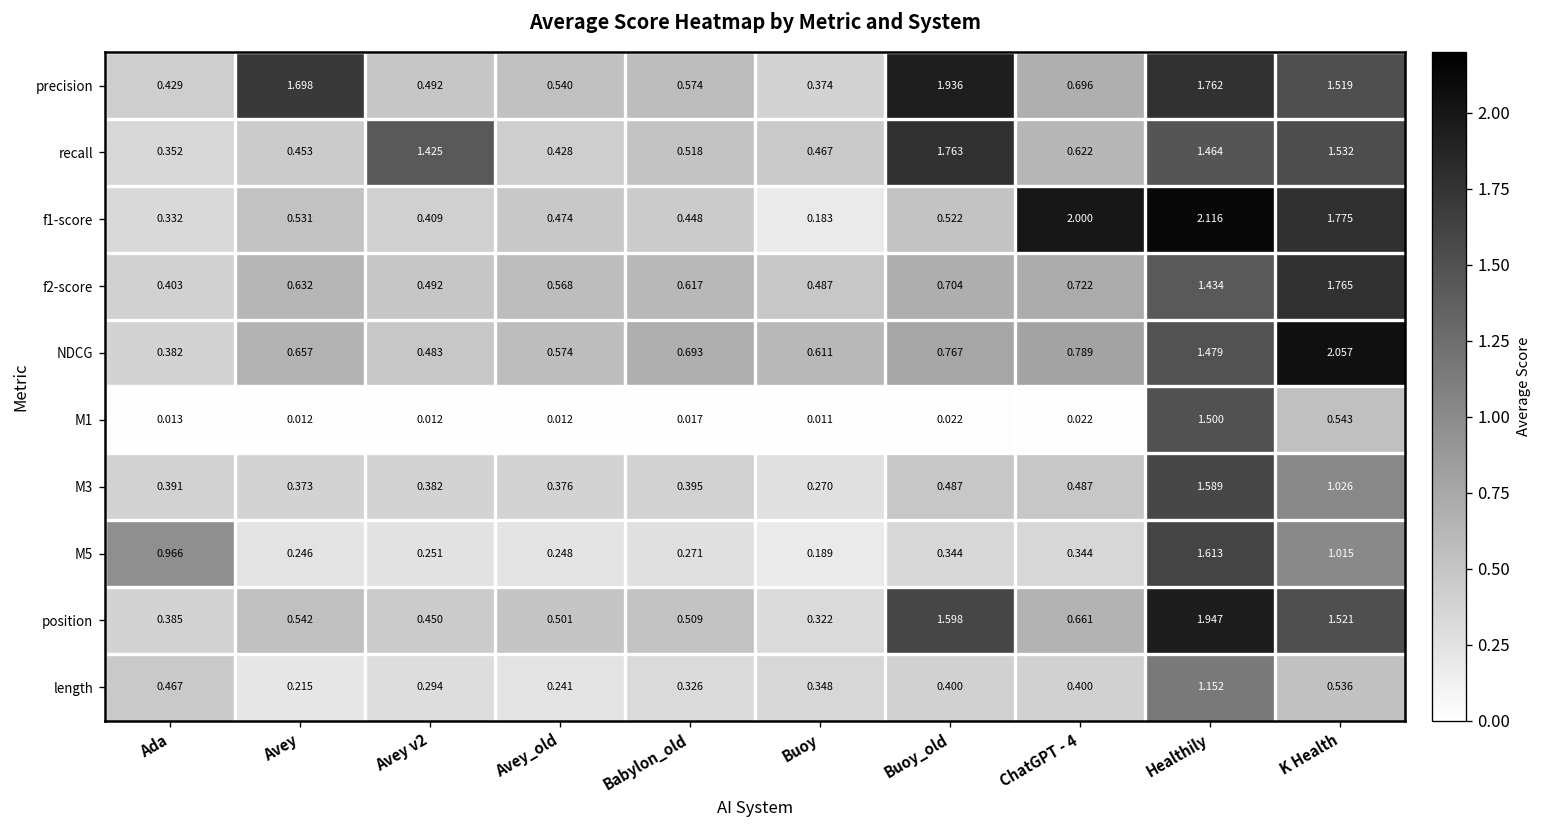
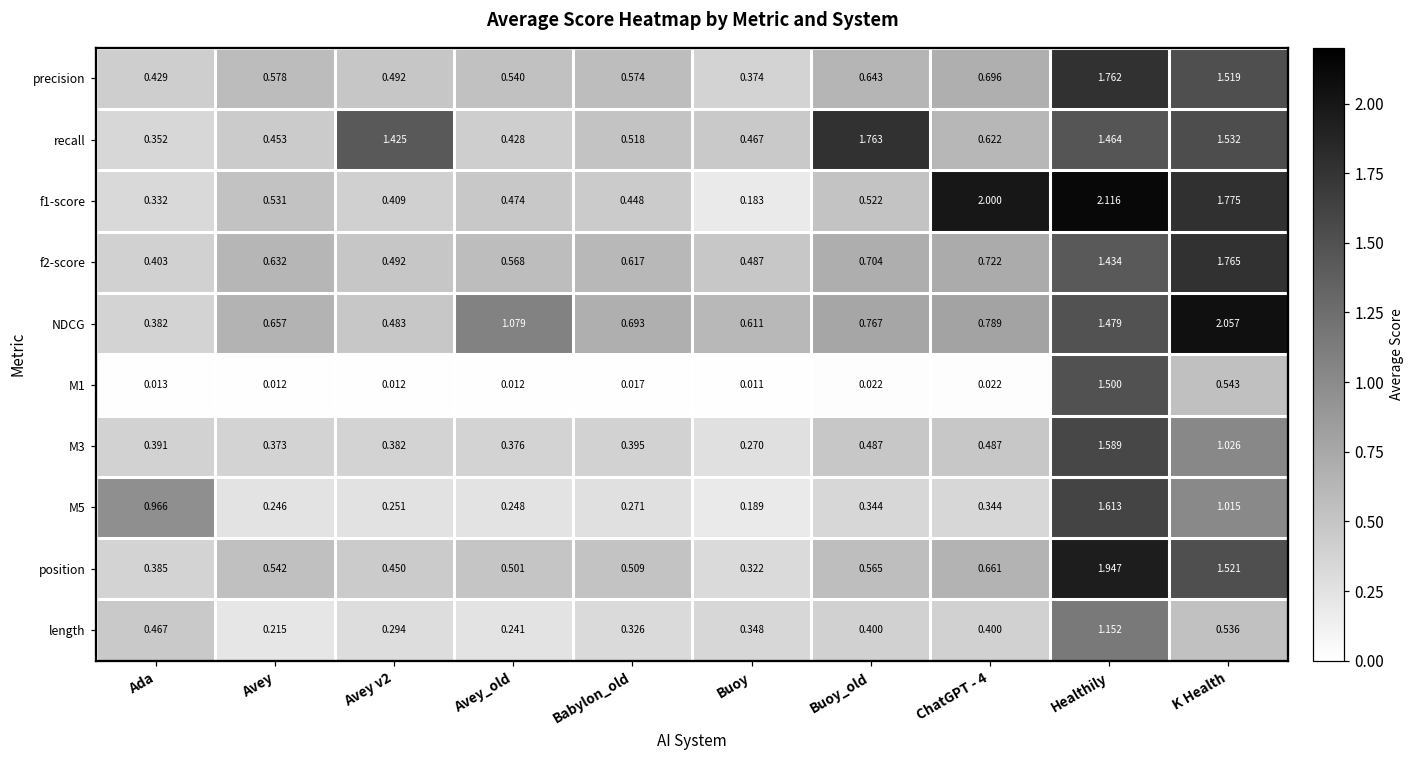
precision, Avey: 1.698 -> 0.578
precision, Buoy_old: 1.936 -> 0.643
NDCG, Avey_old: 0.574 -> 1.079
position, Buoy_old: 1.598 -> 0.565
